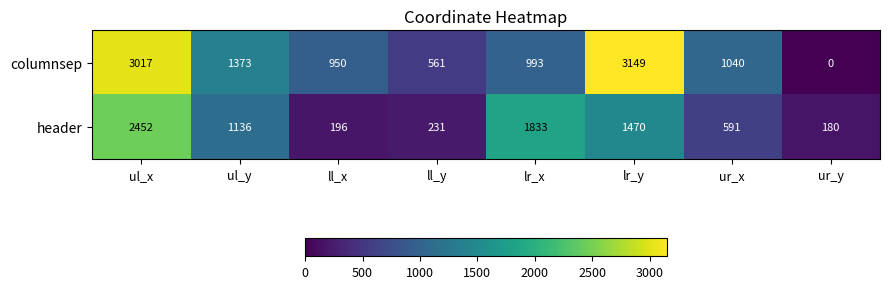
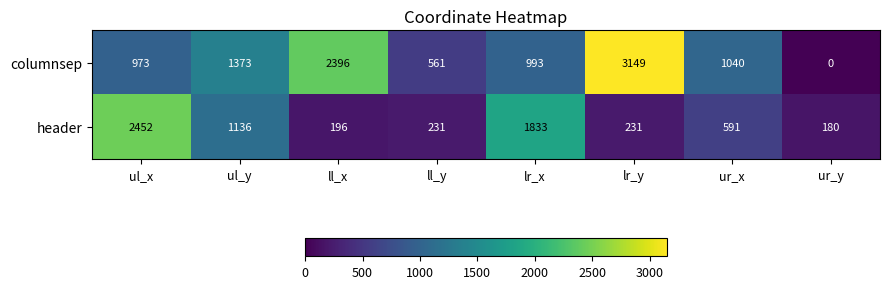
columnsep, ul_x: 3017 -> 973
columnsep, ll_x: 950 -> 2396
header, lr_y: 1470 -> 231
